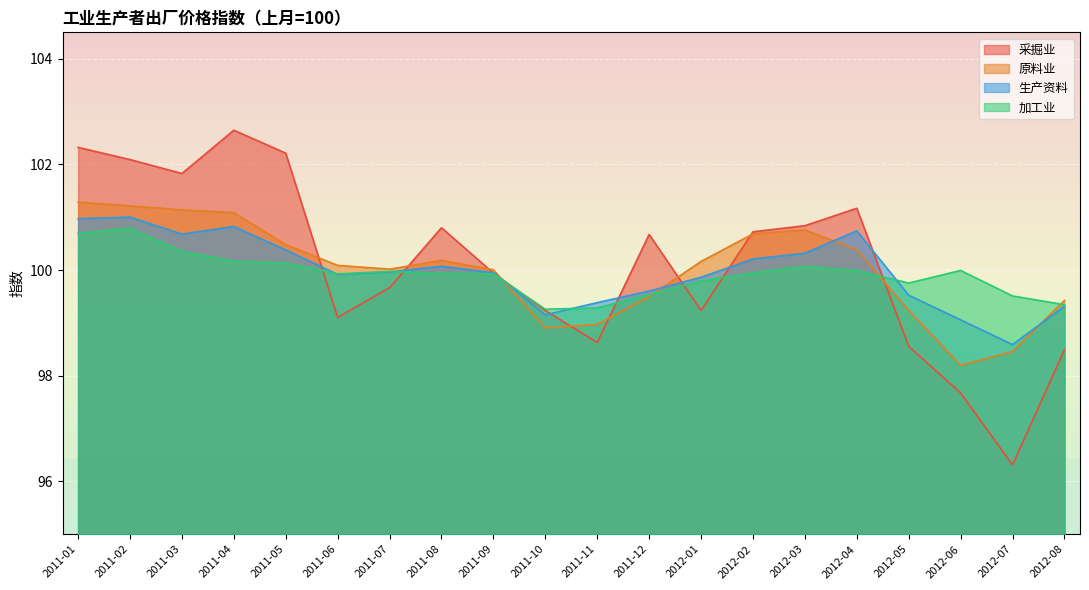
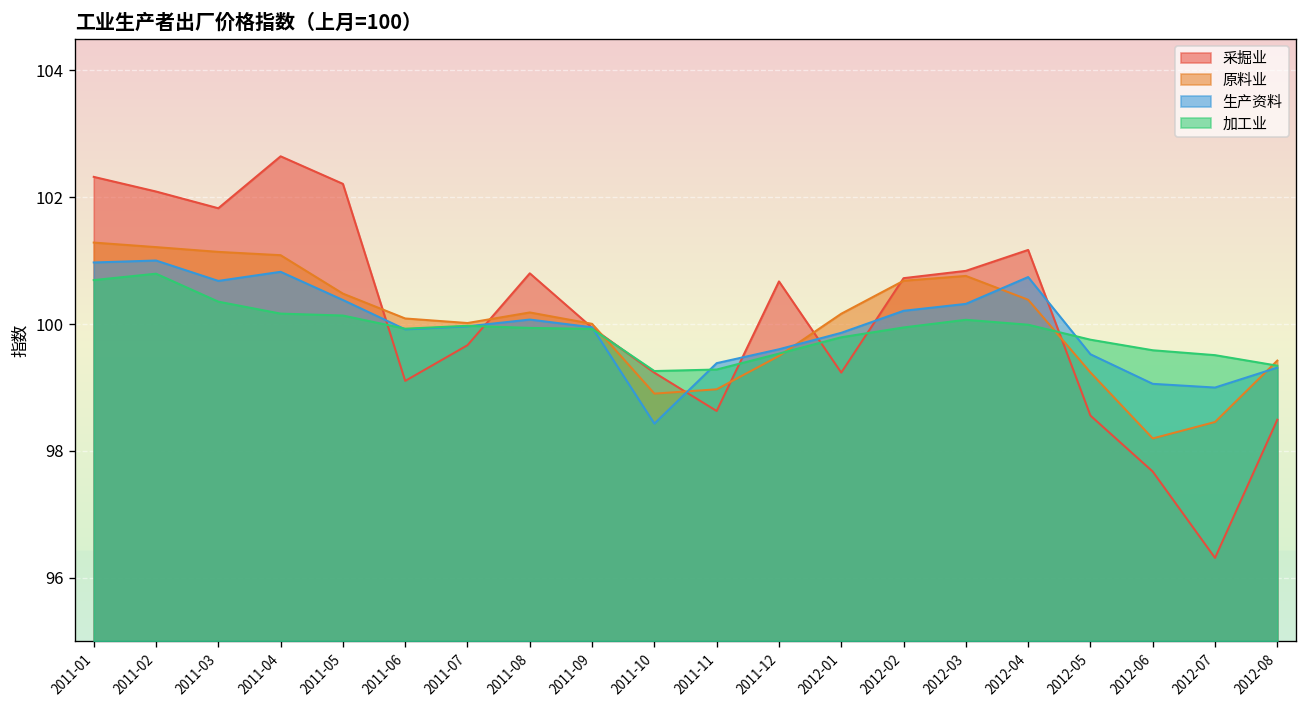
生产资料, 2011-10: 99.2 -> 98.4
加工业, 2012-06: 100.0 -> 99.6
生产资料, 2012-07: 98.6 -> 99.0
